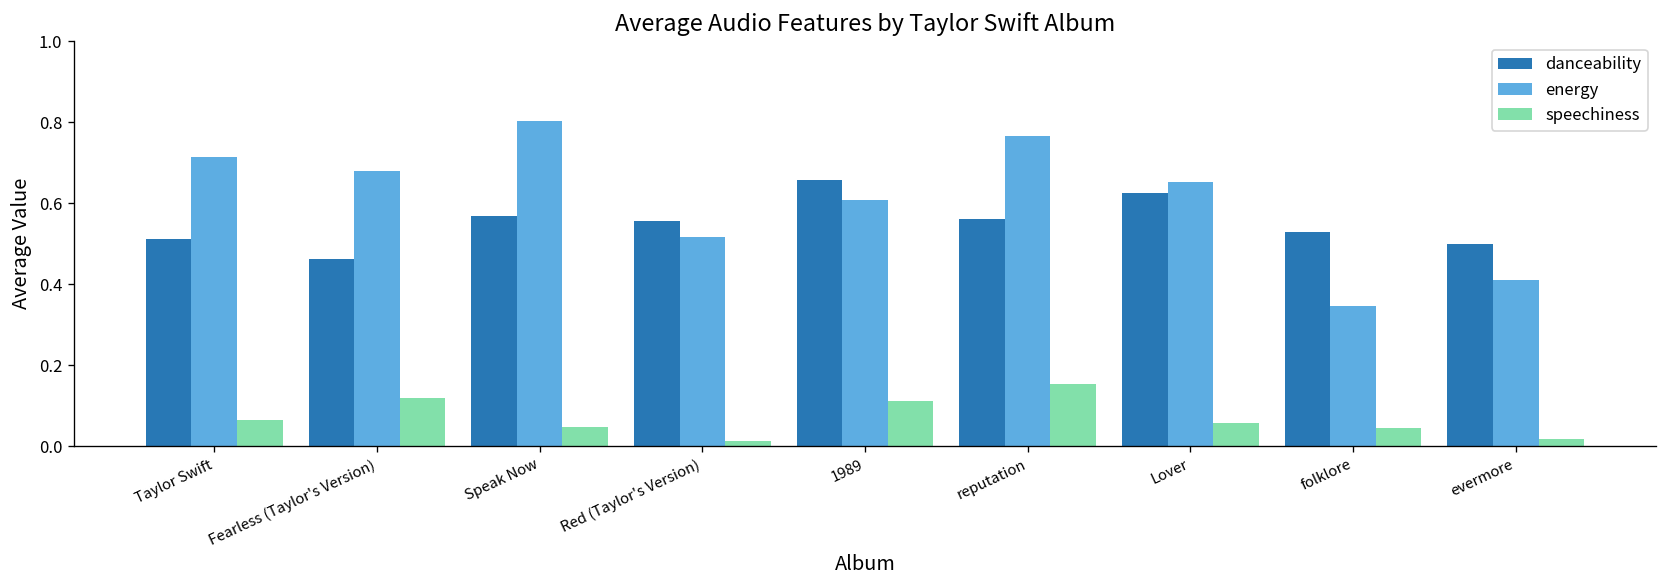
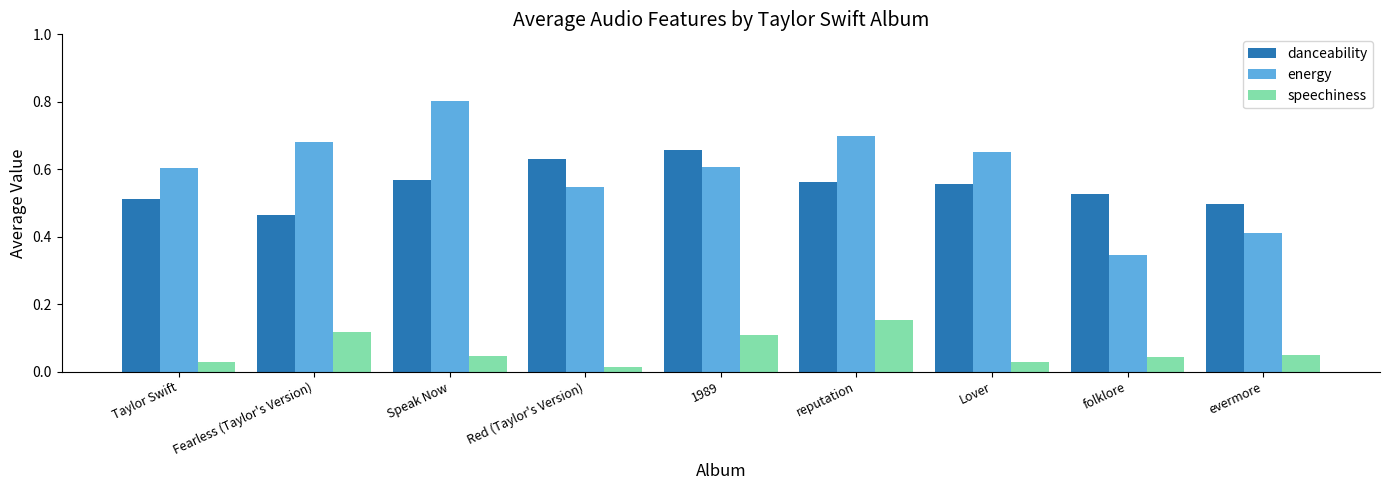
energy, Taylor Swift: 0.72 -> 0.60
speechiness, Taylor Swift: 0.06 -> 0.03
danceability, Red (Taylor's Version): 0.56 -> 0.63
energy, Red (Taylor's Version): 0.52 -> 0.55
energy, reputation: 0.77 -> 0.70
danceability, Lover: 0.63 -> 0.56
speechiness, Lover: 0.06 -> 0.03
speechiness, evermore: 0.02 -> 0.05
